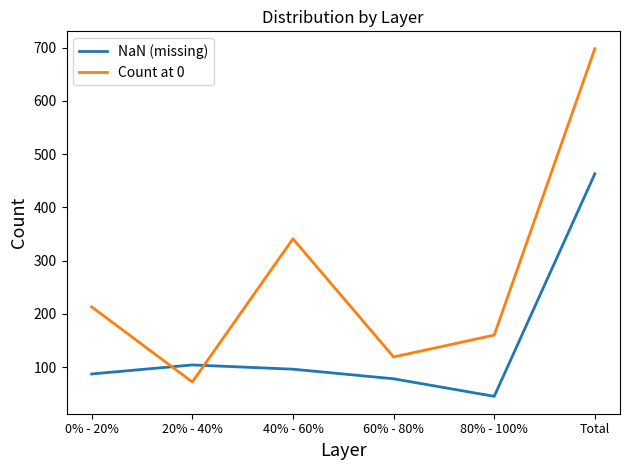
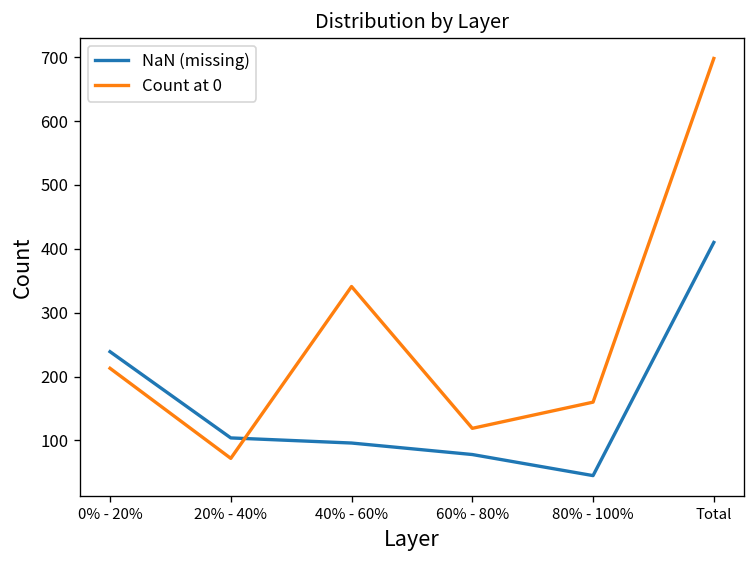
NaN (missing), 0% - 20%: 90 -> 240
NaN (missing), Total: 460 -> 410
